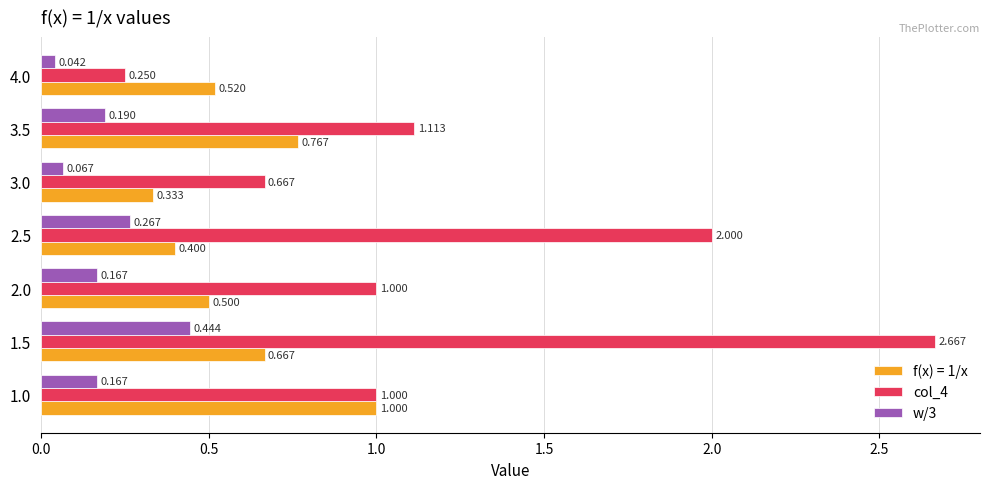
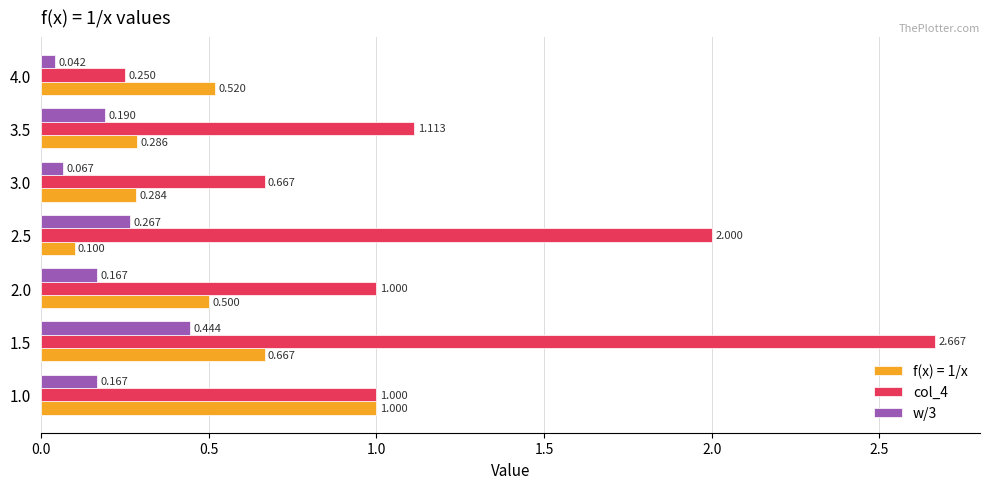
f(x) = 1/x, 3.5: 0.767 -> 0.286
f(x) = 1/x, 3.0: 0.333 -> 0.284
f(x) = 1/x, 2.5: 0.400 -> 0.100
